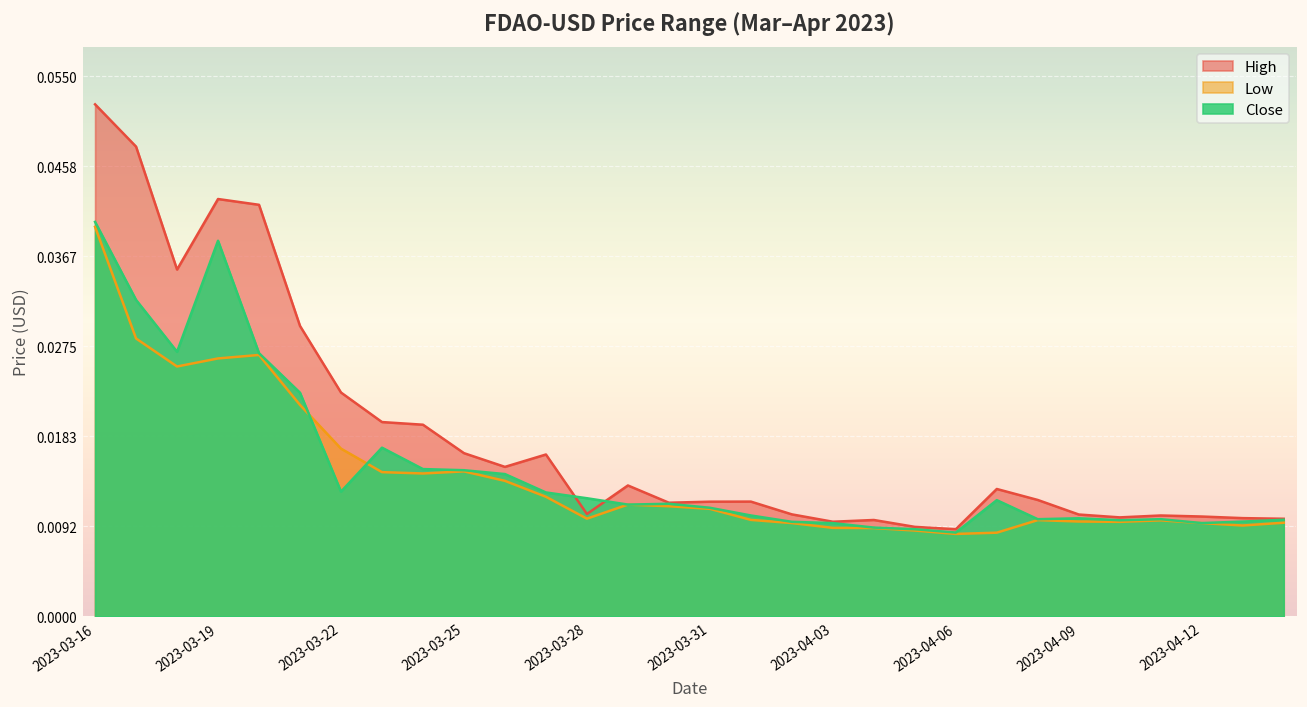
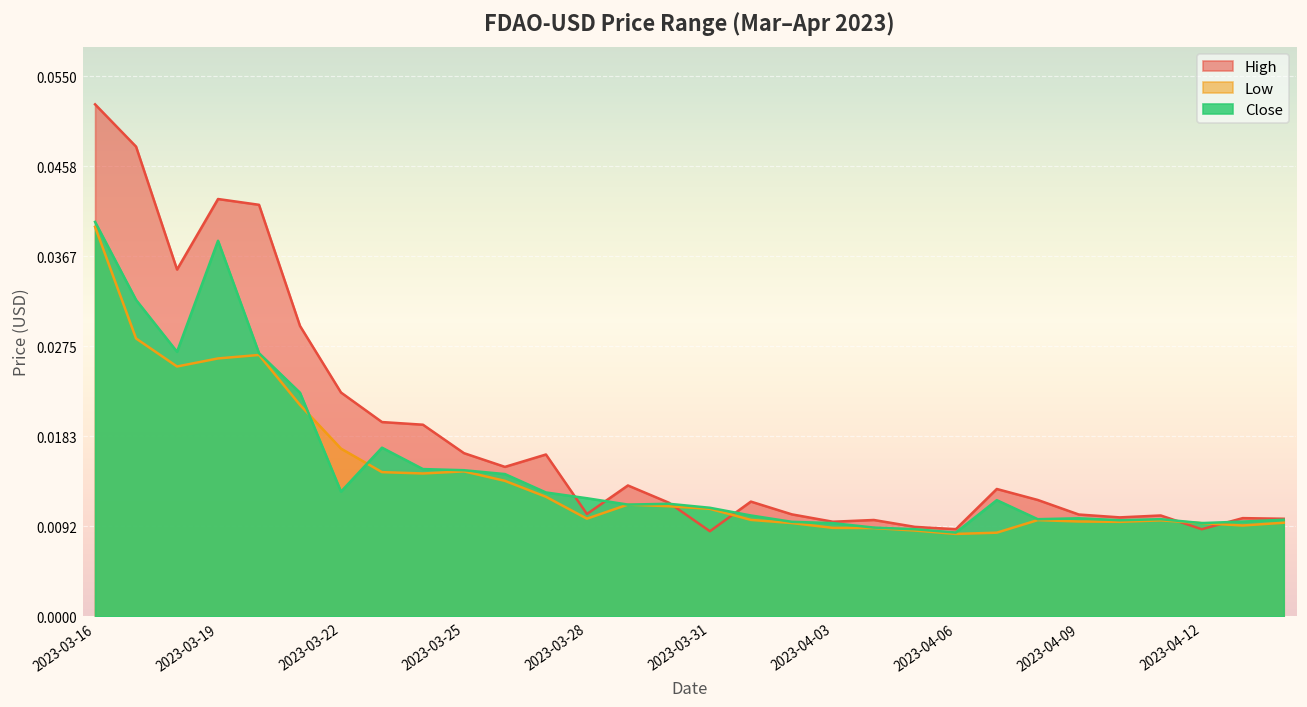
High, 2023-03-31: 0.012 -> 0.009
High, 2023-04-12: 0.010 -> 0.009
